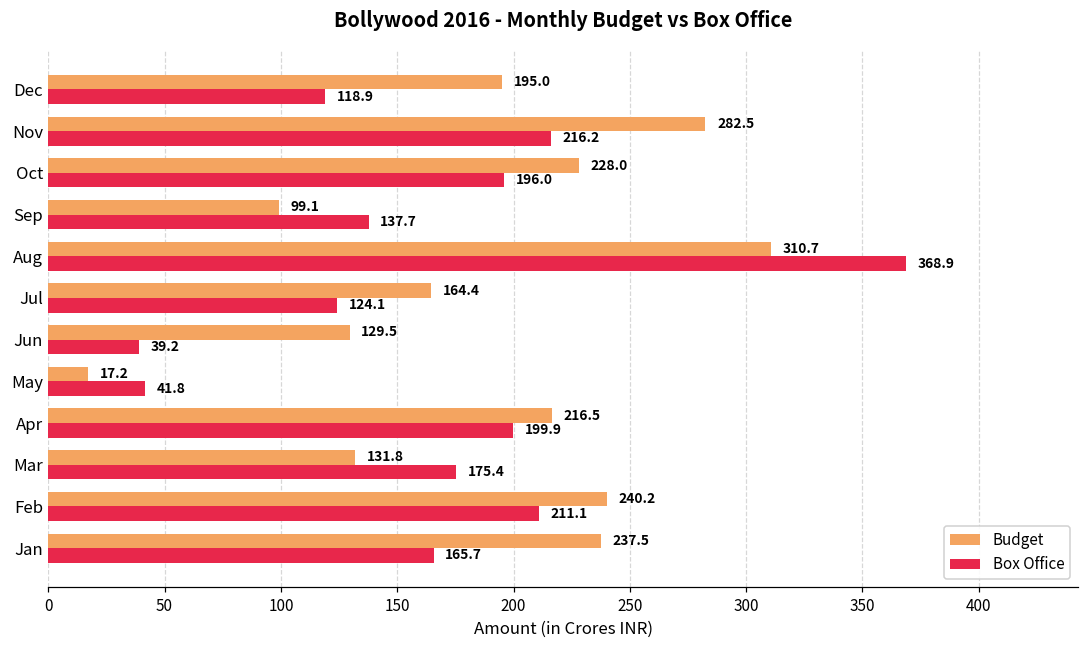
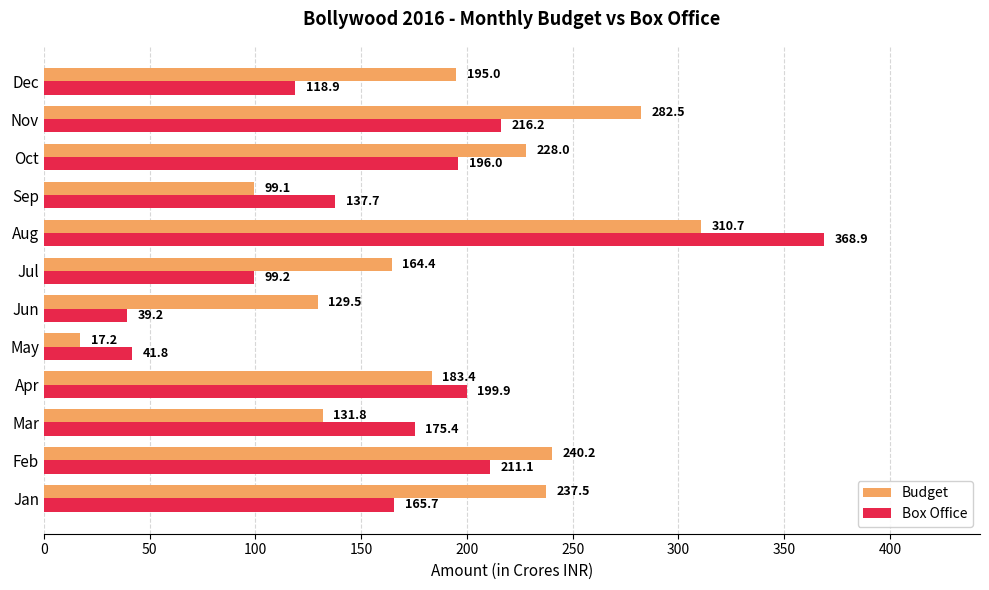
Box Office, Jul: 124.1 -> 99.2
Budget, Apr: 216.5 -> 183.4
